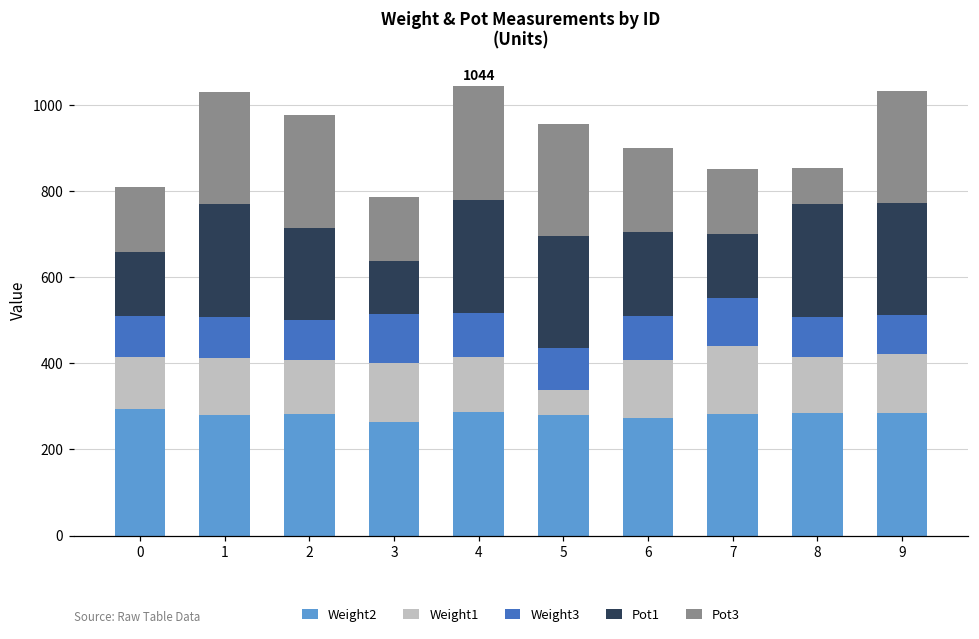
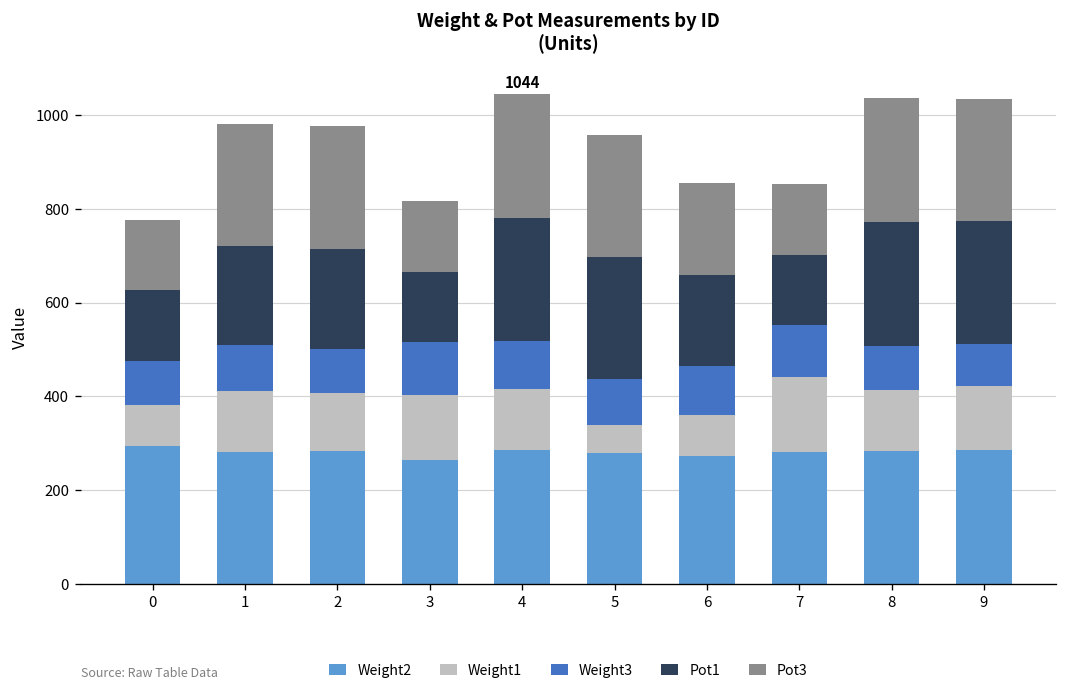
Weight1, 0: 120 -> 90
Pot1, 1: 260 -> 210
Pot1, 3: 120 -> 150
Weight1, 6: 140 -> 90
Pot3, 8: 80 -> 260
